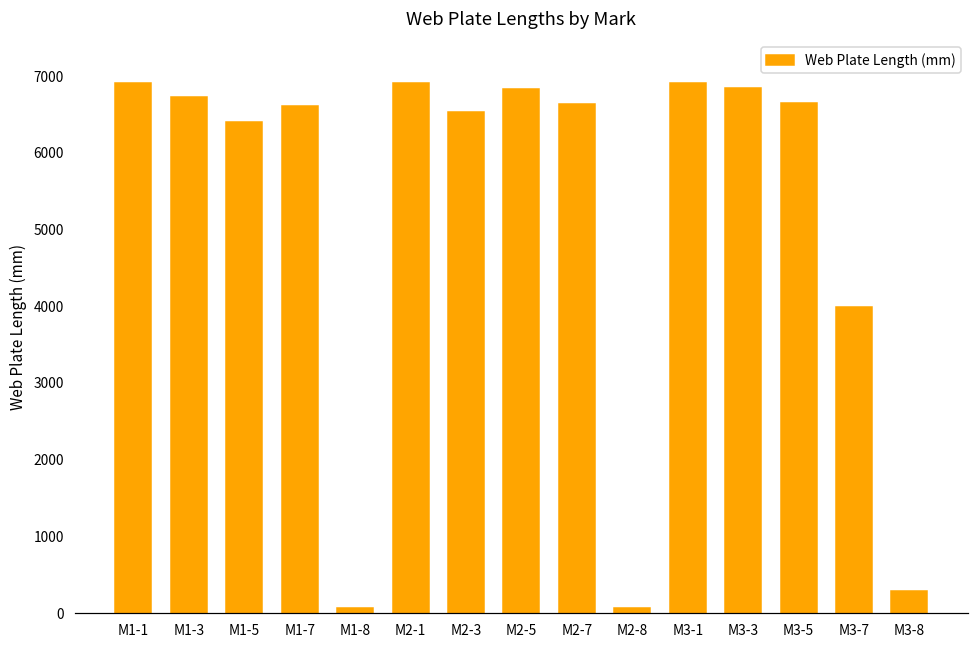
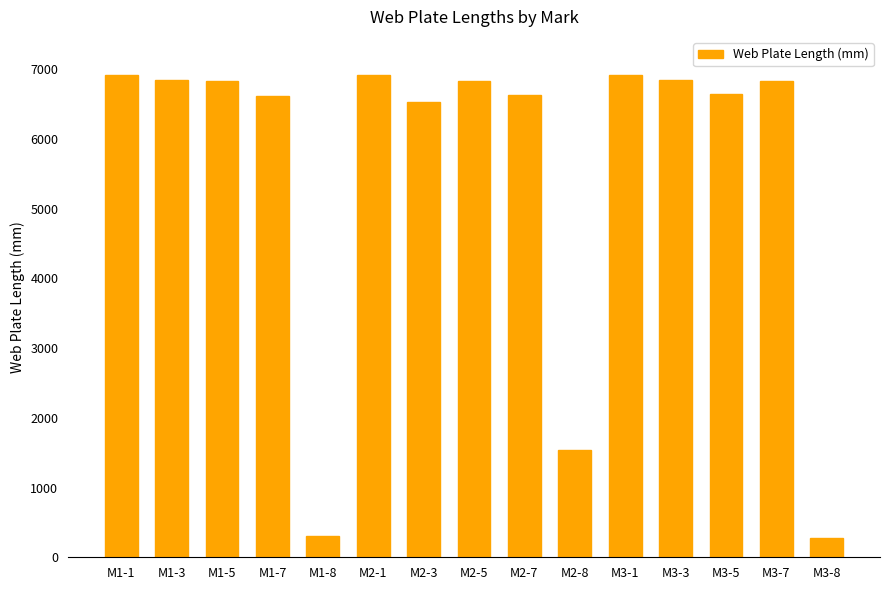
M1-3: 6700 -> 6800
M1-5: 6400 -> 6800
M1-8: 100 -> 300
M2-8: 100 -> 1500
M3-7: 4000 -> 6800
